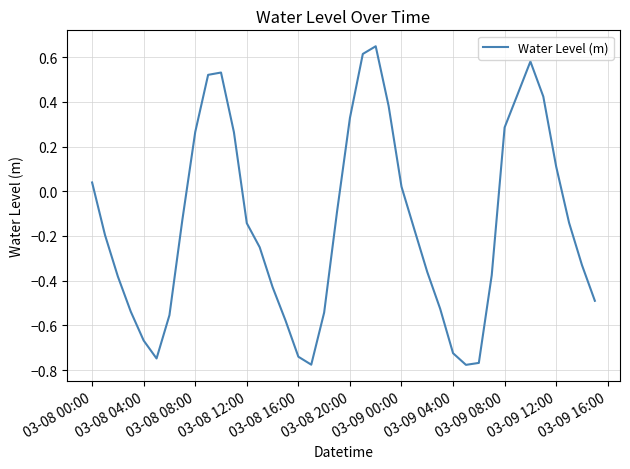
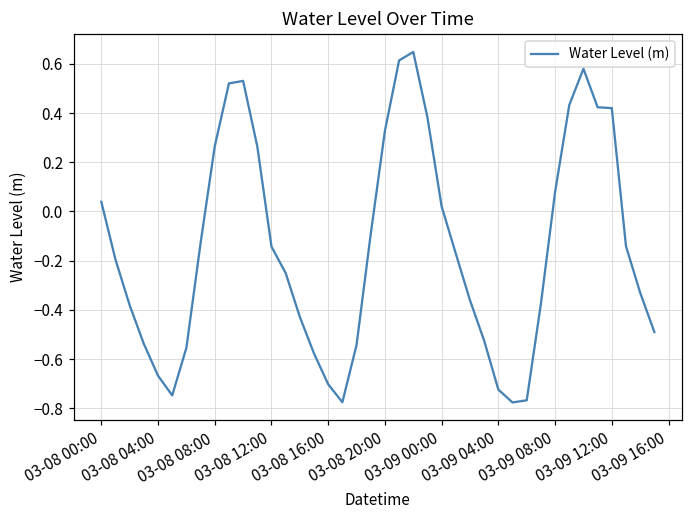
03-08 16:00: -0.74 -> -0.70
03-09 08:00: 0.29 -> 0.08
03-09 12:00: 0.11 -> 0.42
